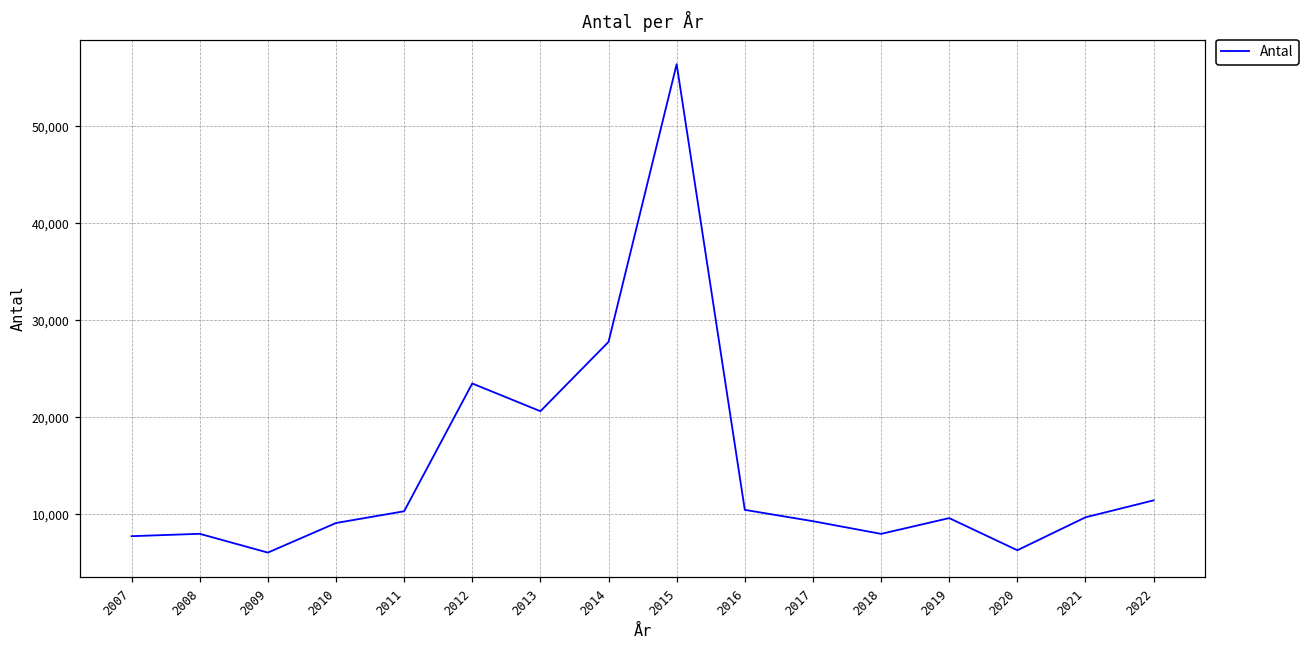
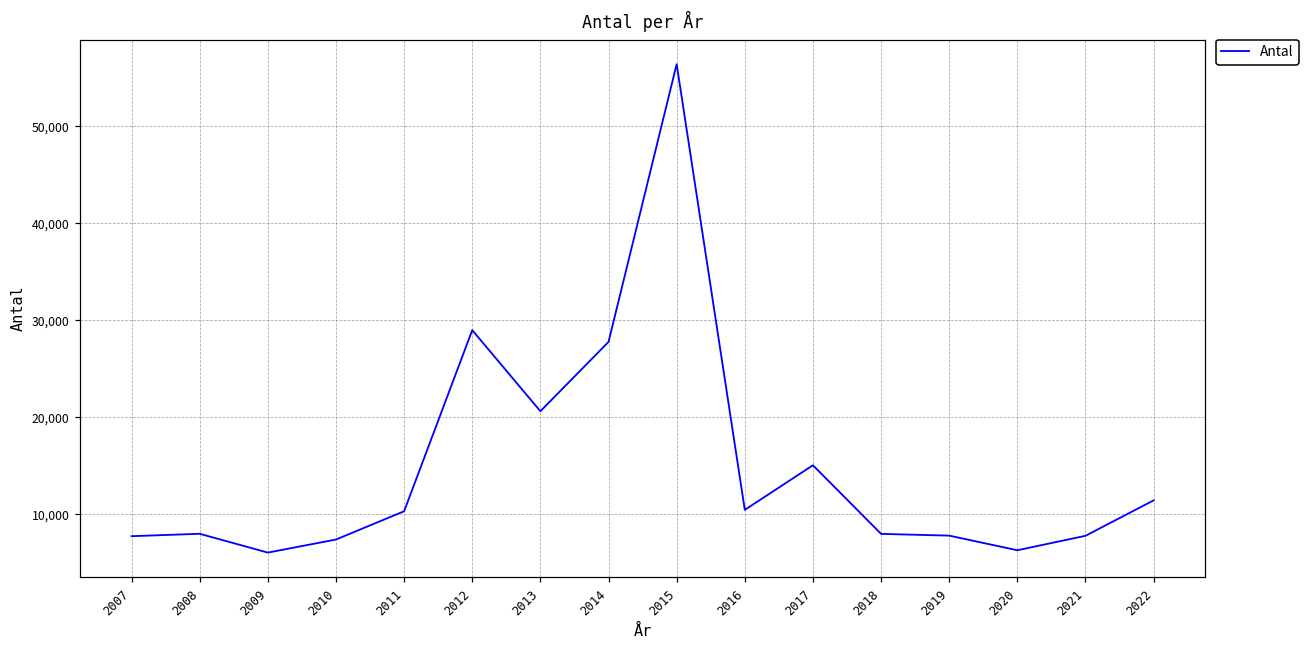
2010: 9,000 -> 7,000
2012: 23,000 -> 29,000
2017: 9,000 -> 15,000
2019: 10,000 -> 8,000
2021: 10,000 -> 8,000
